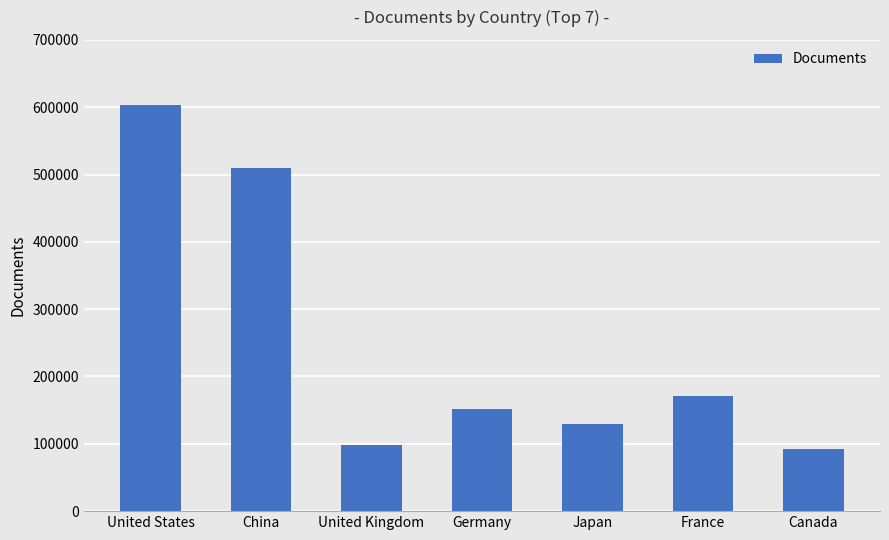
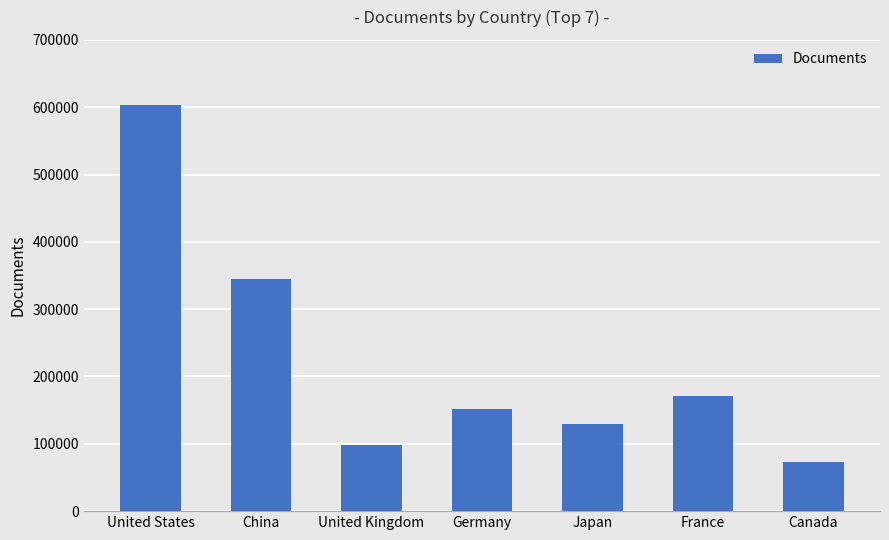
China: 510000 -> 340000
Canada: 90000 -> 70000
